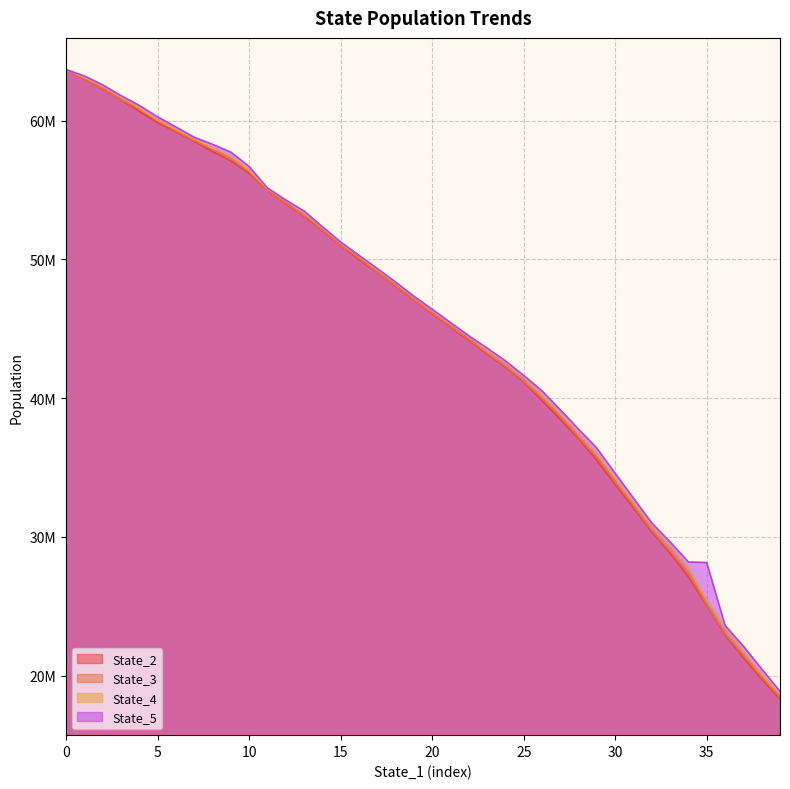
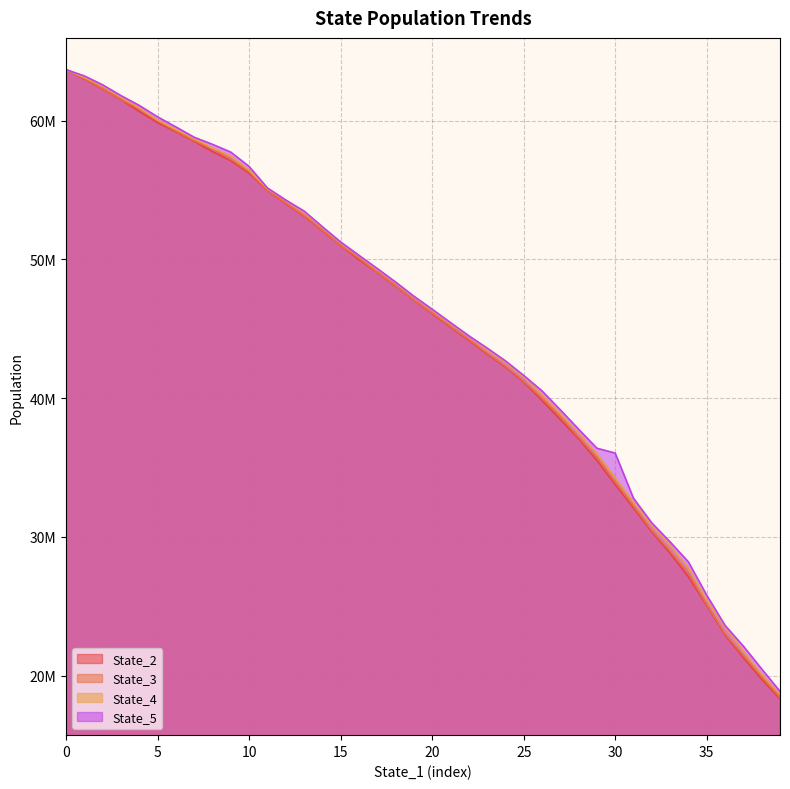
State_5, 30: 34600000 -> 36000000
State_5, 35: 28100000 -> 25800000
